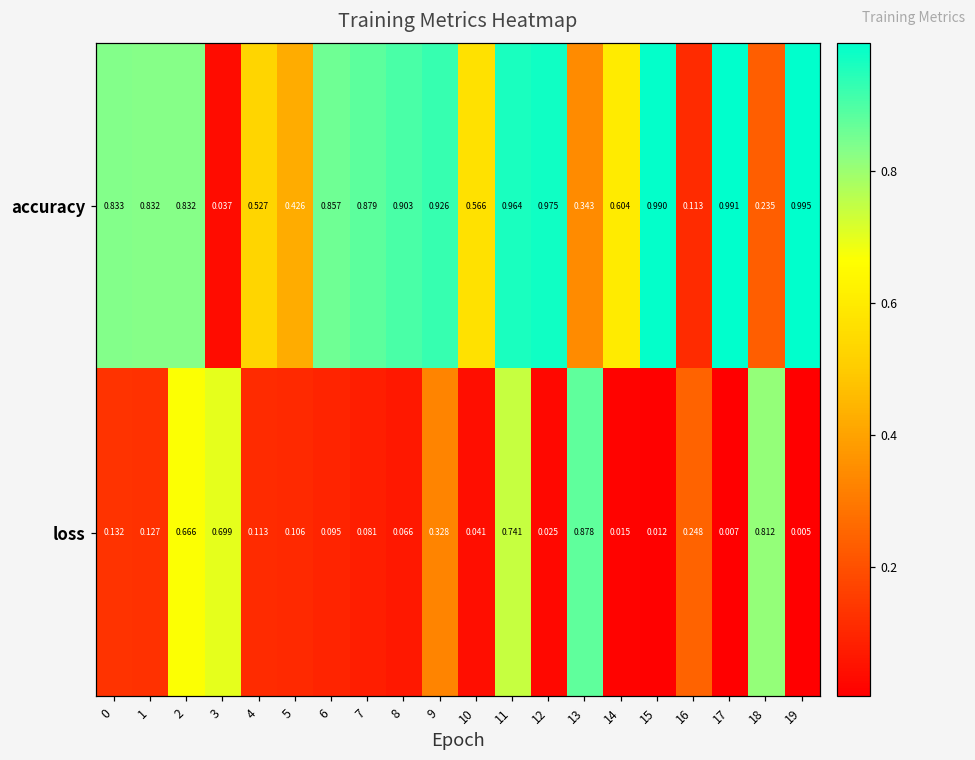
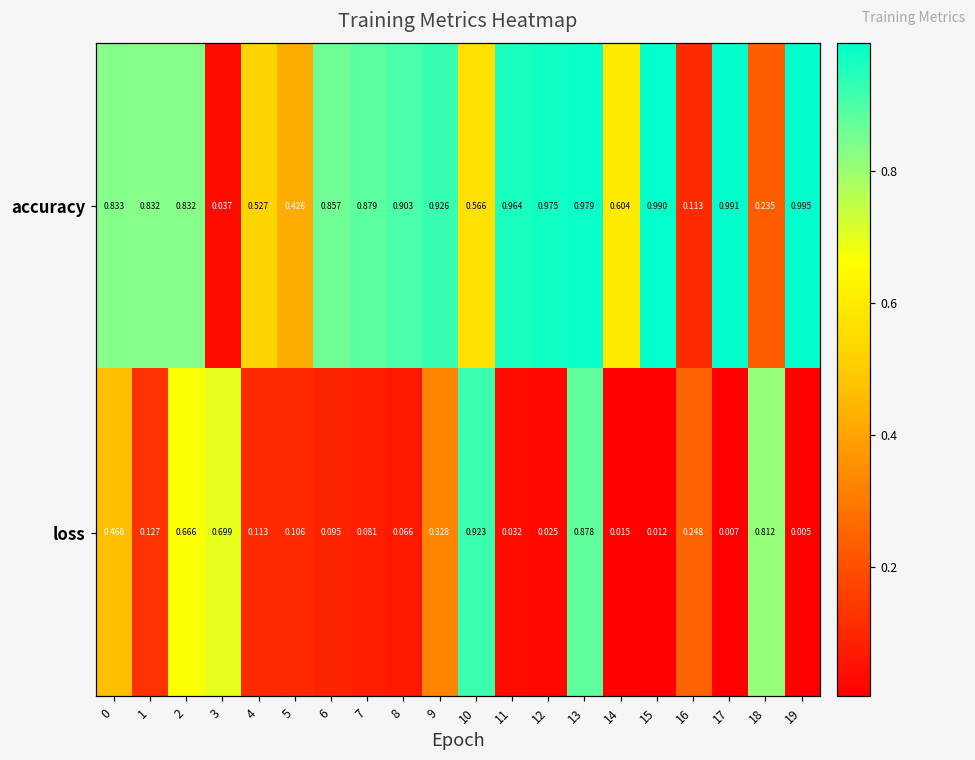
accuracy, 13: 0.343 -> 0.979
loss, 0: 0.132 -> 0.468
loss, 10: 0.041 -> 0.923
loss, 11: 0.741 -> 0.032
